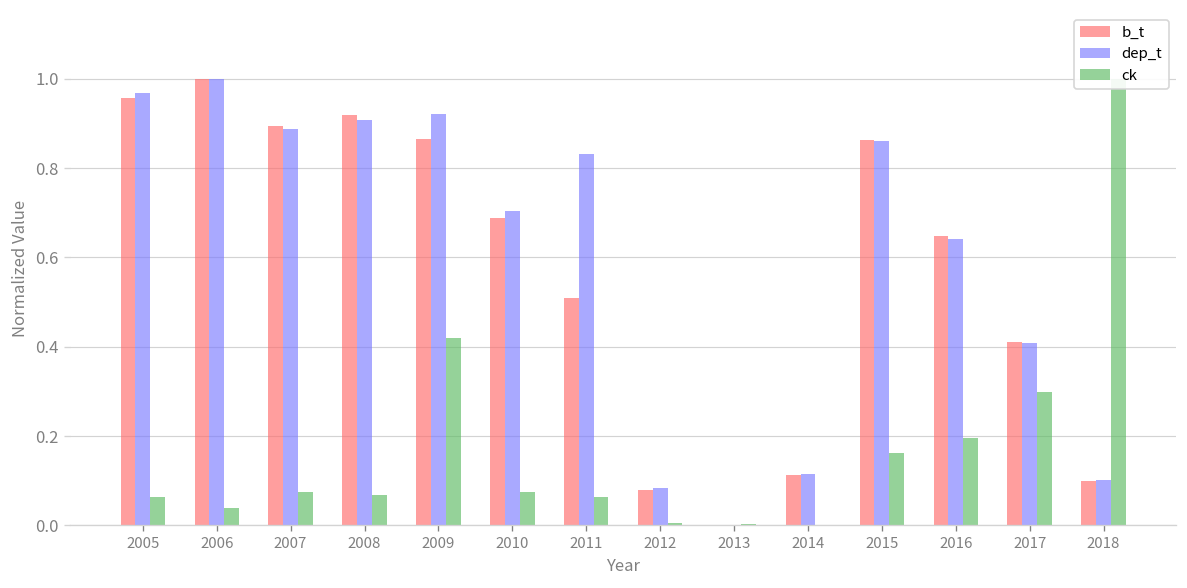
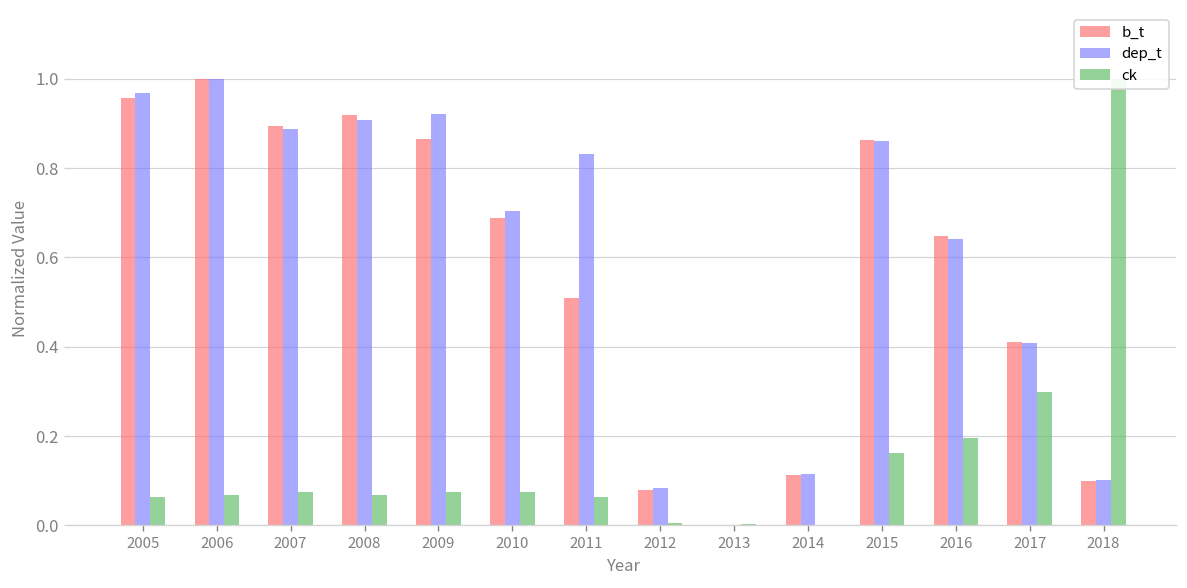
ck, 2006: 0.04 -> 0.07
ck, 2009: 0.42 -> 0.07
